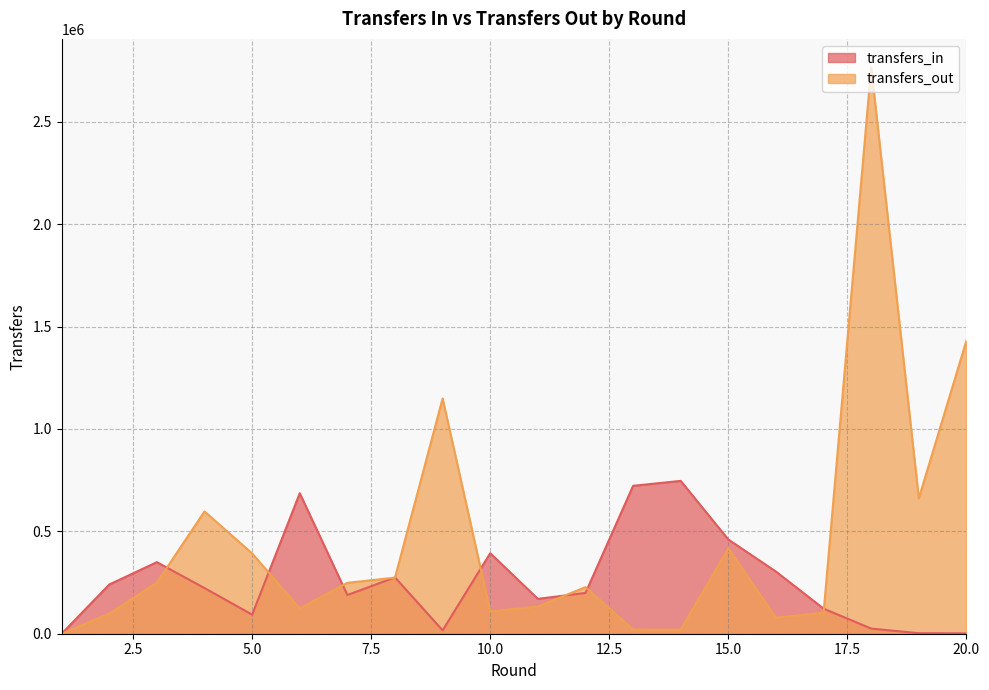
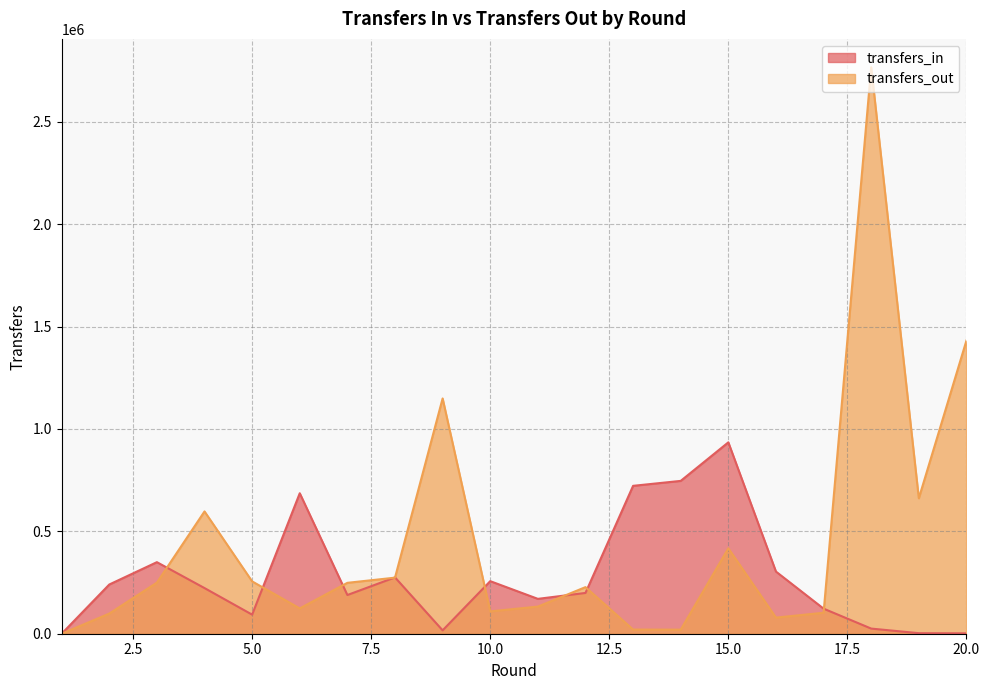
transfers_out, 5.0: 390000 -> 260000
transfers_in, 10.0: 390000 -> 260000
transfers_in, 15.0: 460000 -> 930000
